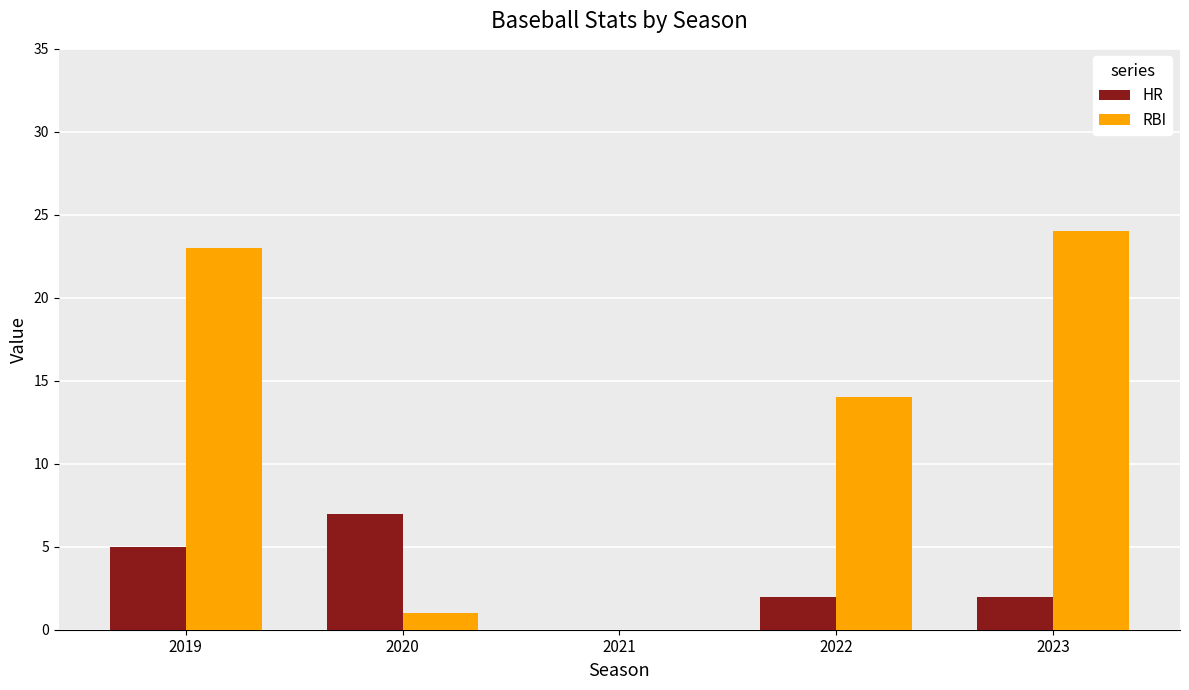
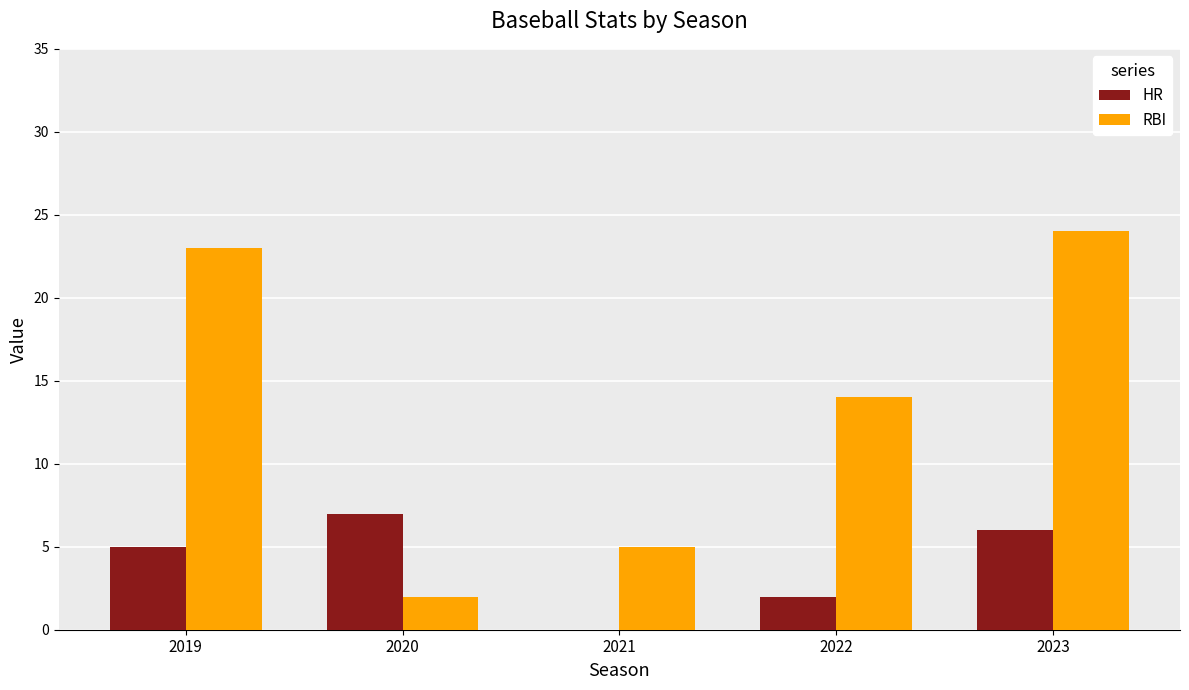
RBI, 2020: 1 -> 2
RBI, 2021: 0 -> 5
HR, 2023: 2 -> 6
